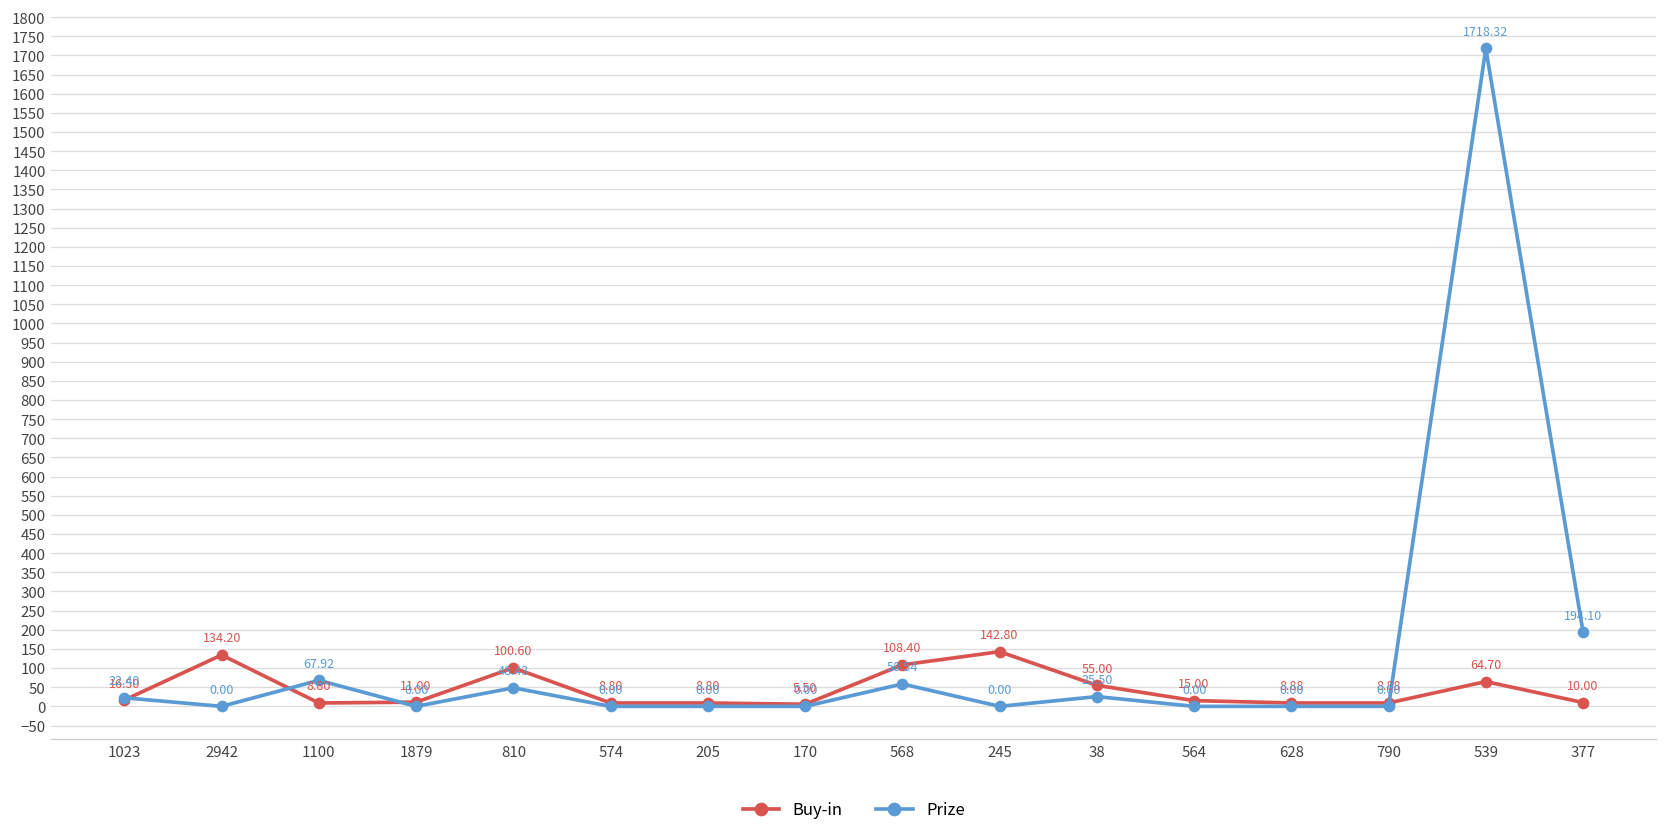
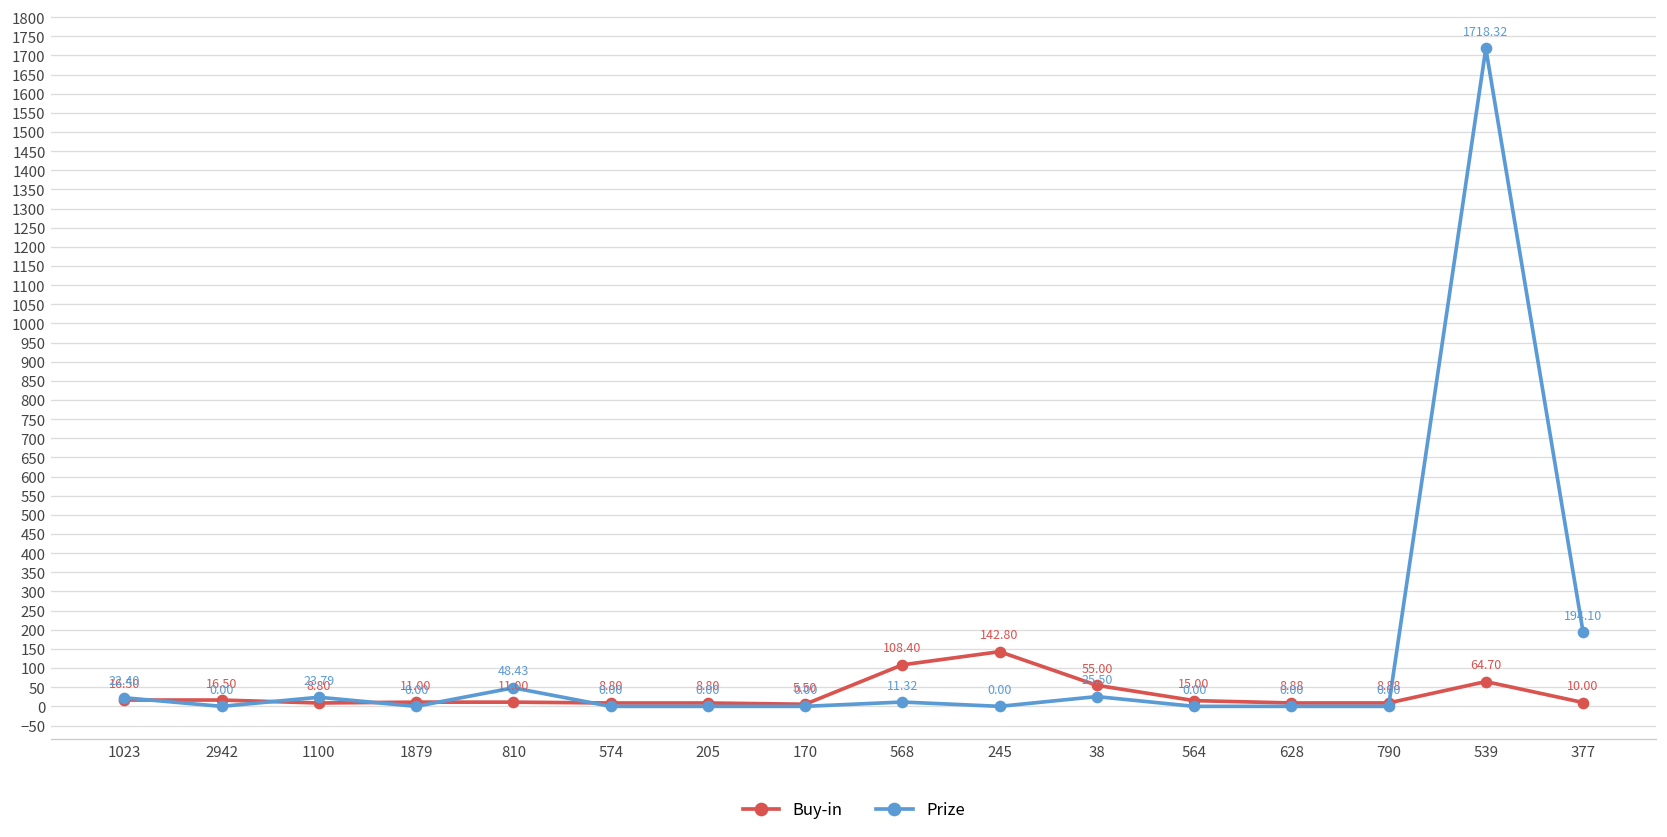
Buy-in, 2942: 134.20 -> 16.50
Prize, 1100: 67.92 -> 23.79
Buy-in, 810: 100.60 -> 11.00
Prize, 568: 58.54 -> 11.32
